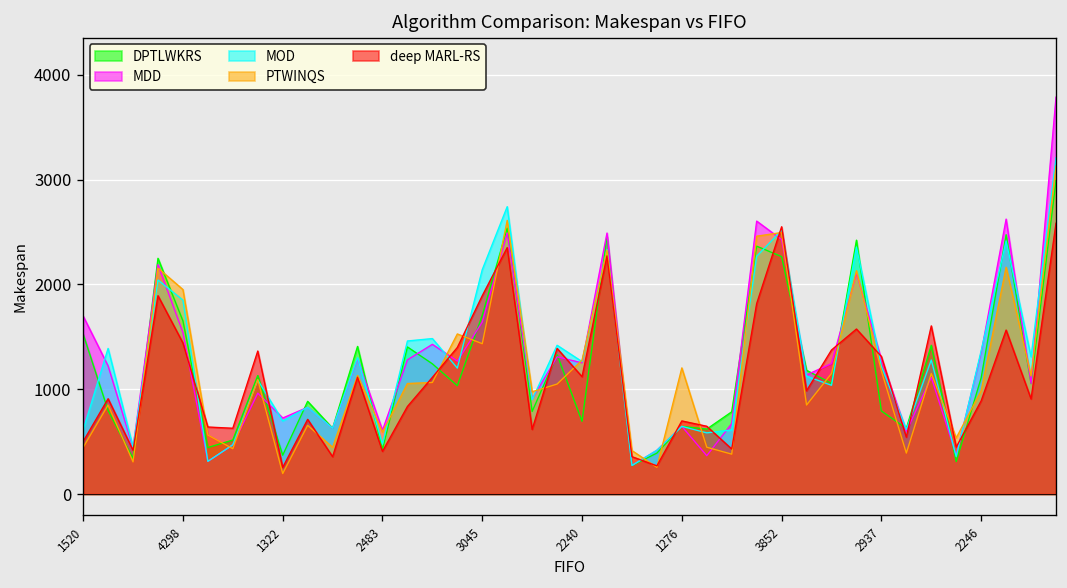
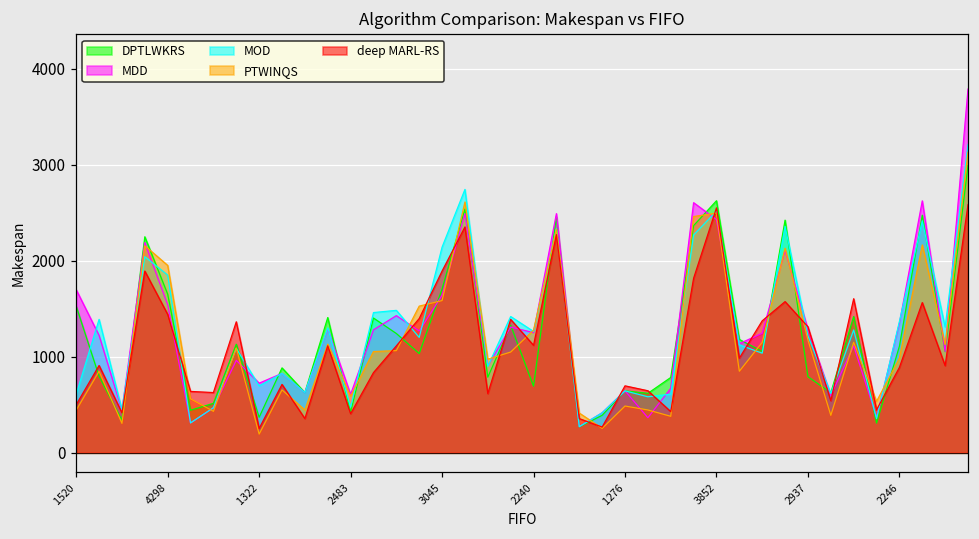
PTWINQS, 3045: 1400 -> 1600
PTWINQS, 1276: 1200 -> 500
DPTLWKRS, 3852: 2300 -> 2600
